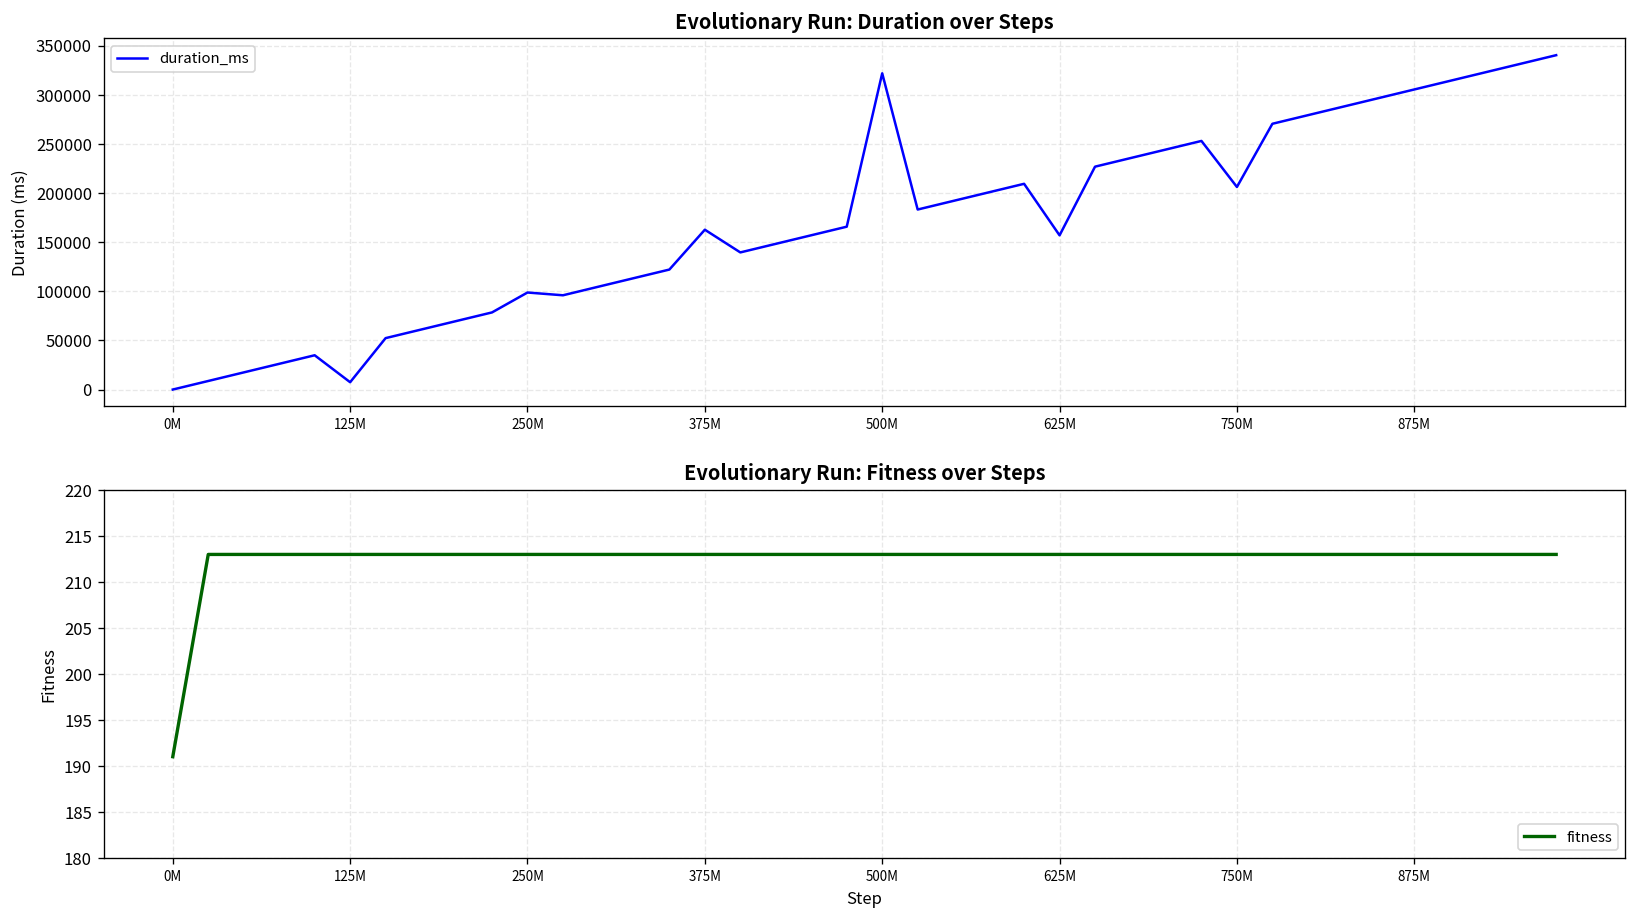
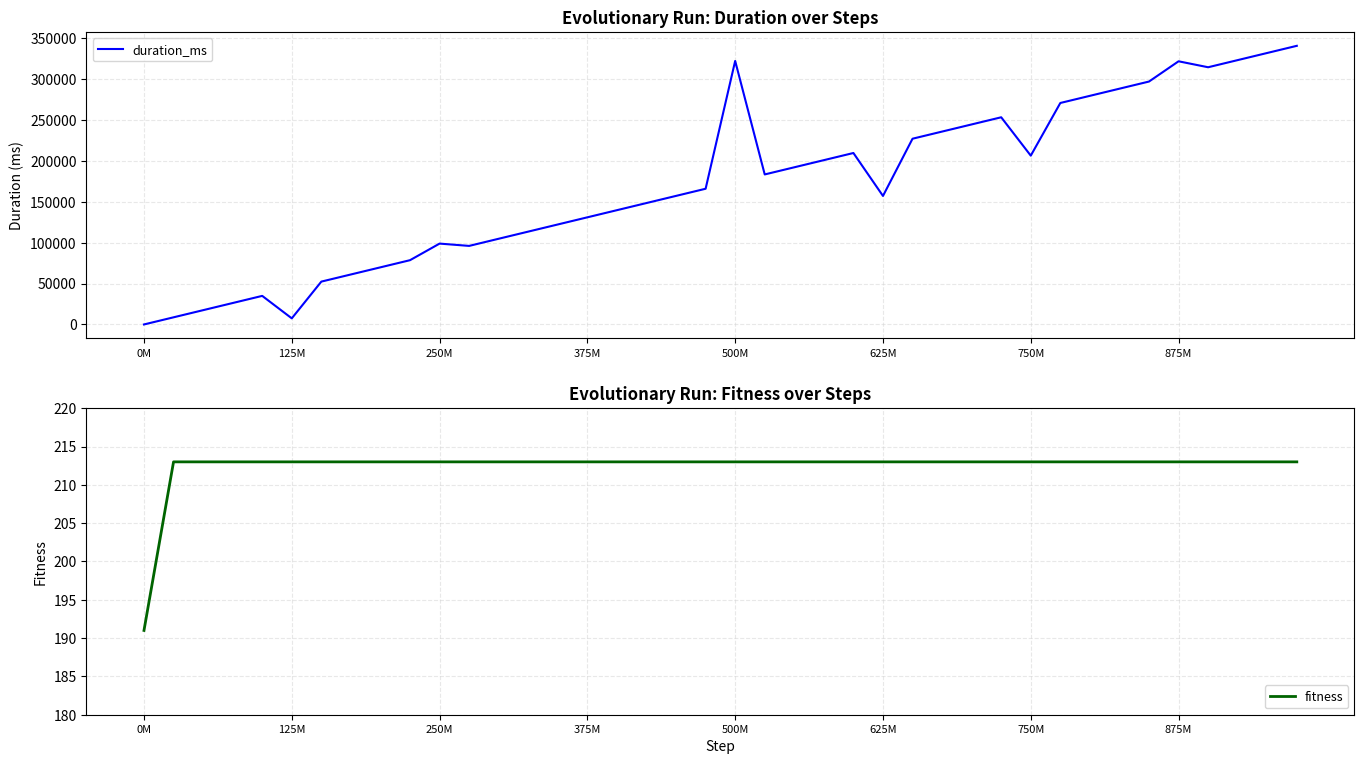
Evolutionary Run: Duration over Steps, 375M: 160000 -> 130000
Evolutionary Run: Duration over Steps, 875M: 310000 -> 320000
